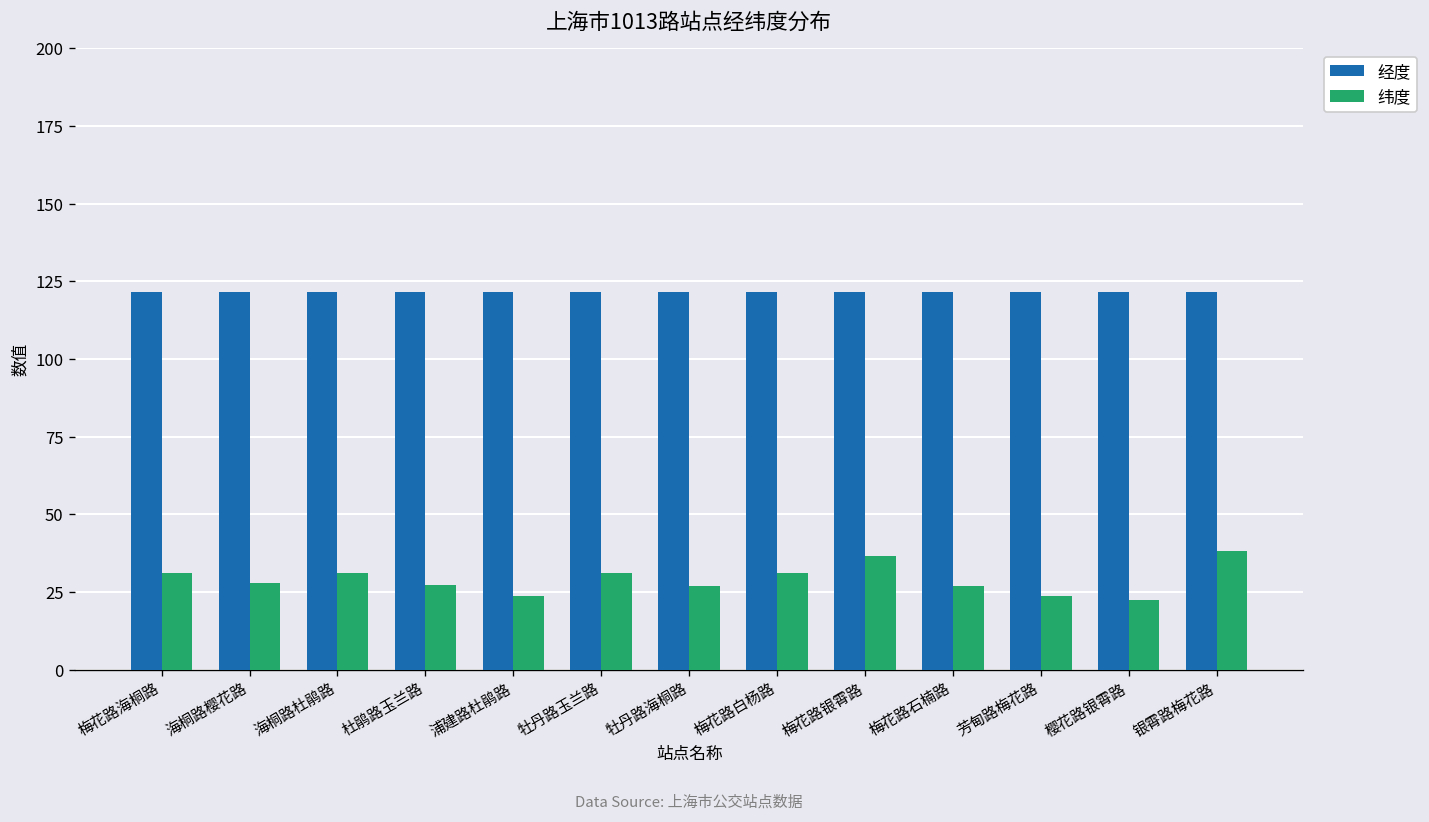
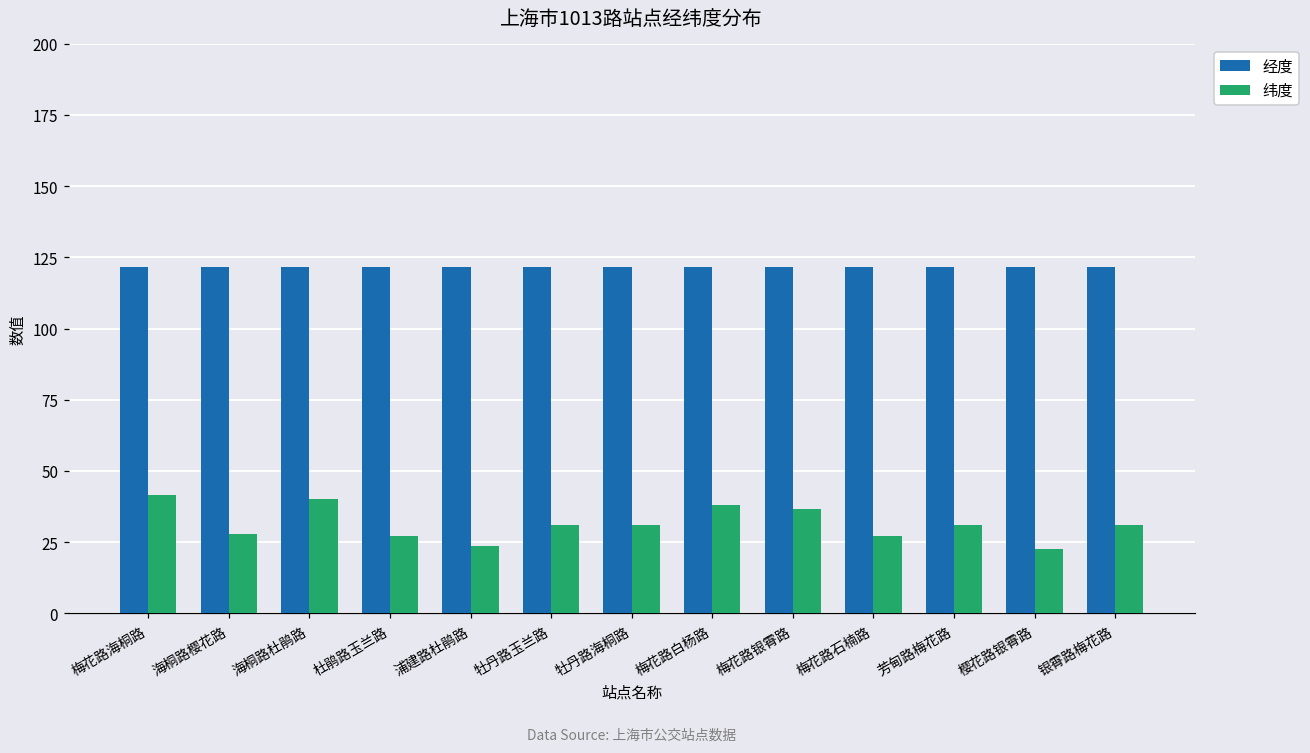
纬度, 梅花路海桐路: 31 -> 42
纬度, 海桐路杜鹃路: 31 -> 40
纬度, 牡丹路海桐路: 27 -> 31
纬度, 梅花路白杨路: 31 -> 38
纬度, 芳甸路梅花路: 24 -> 31
纬度, 银霄路梅花路: 38 -> 31
